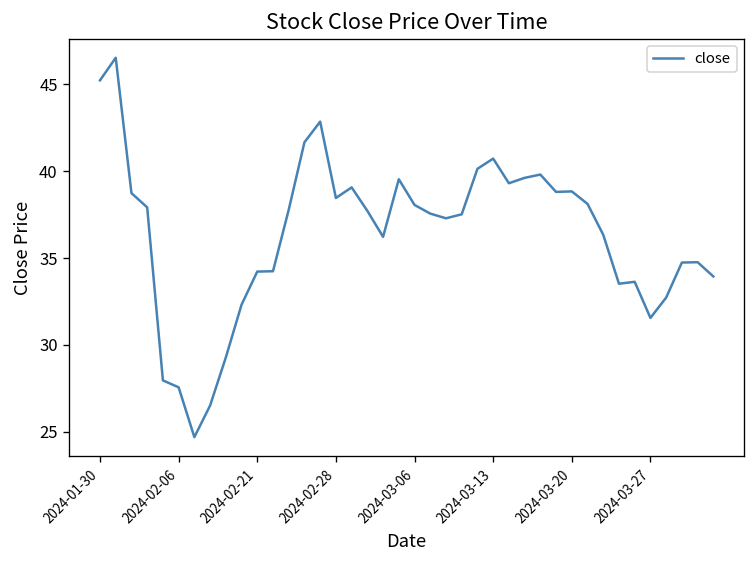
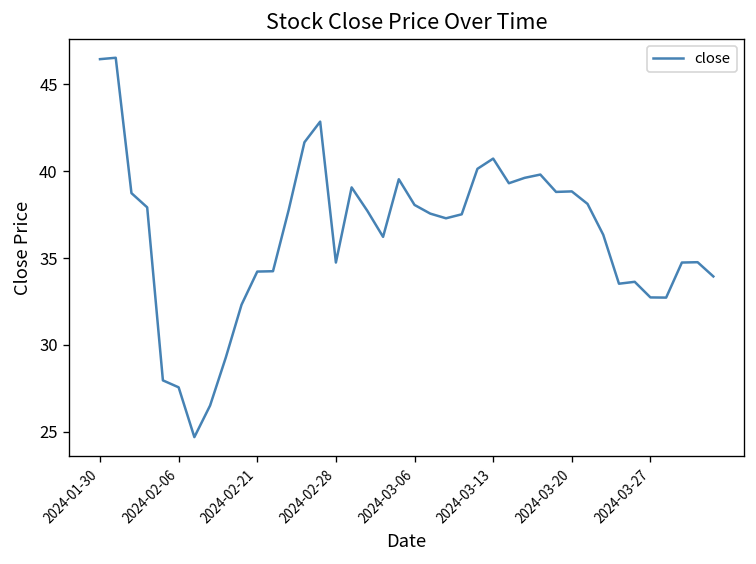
2024-01-30: 45.2 -> 46.5
2024-02-28: 38.5 -> 34.7
2024-03-27: 31.6 -> 32.7
